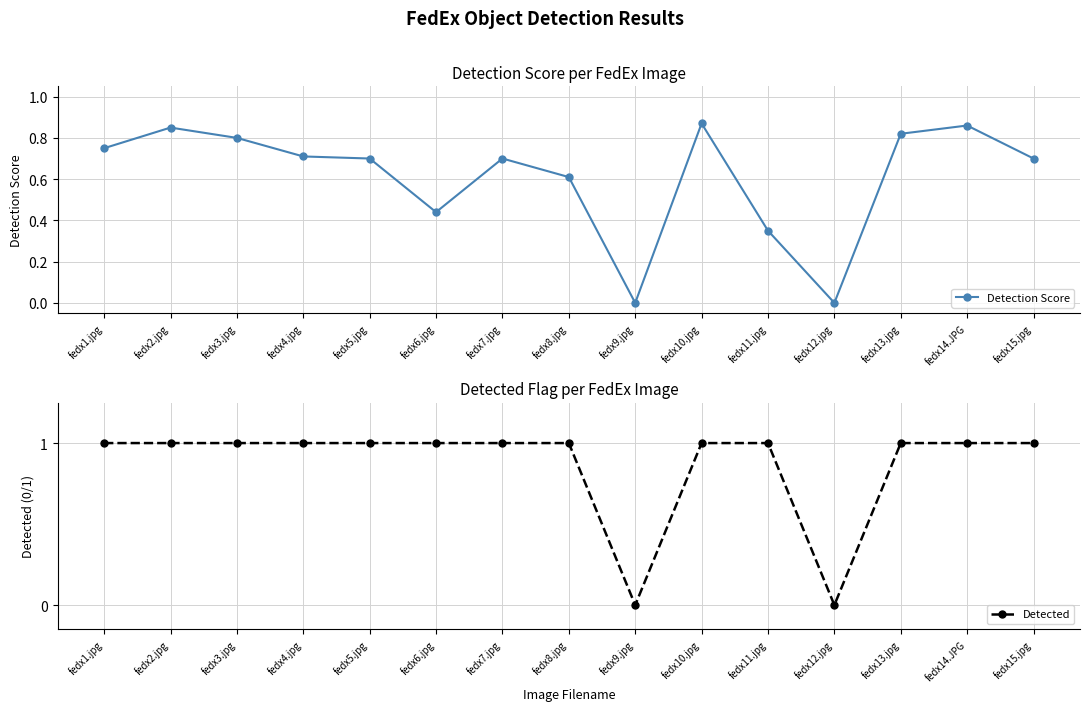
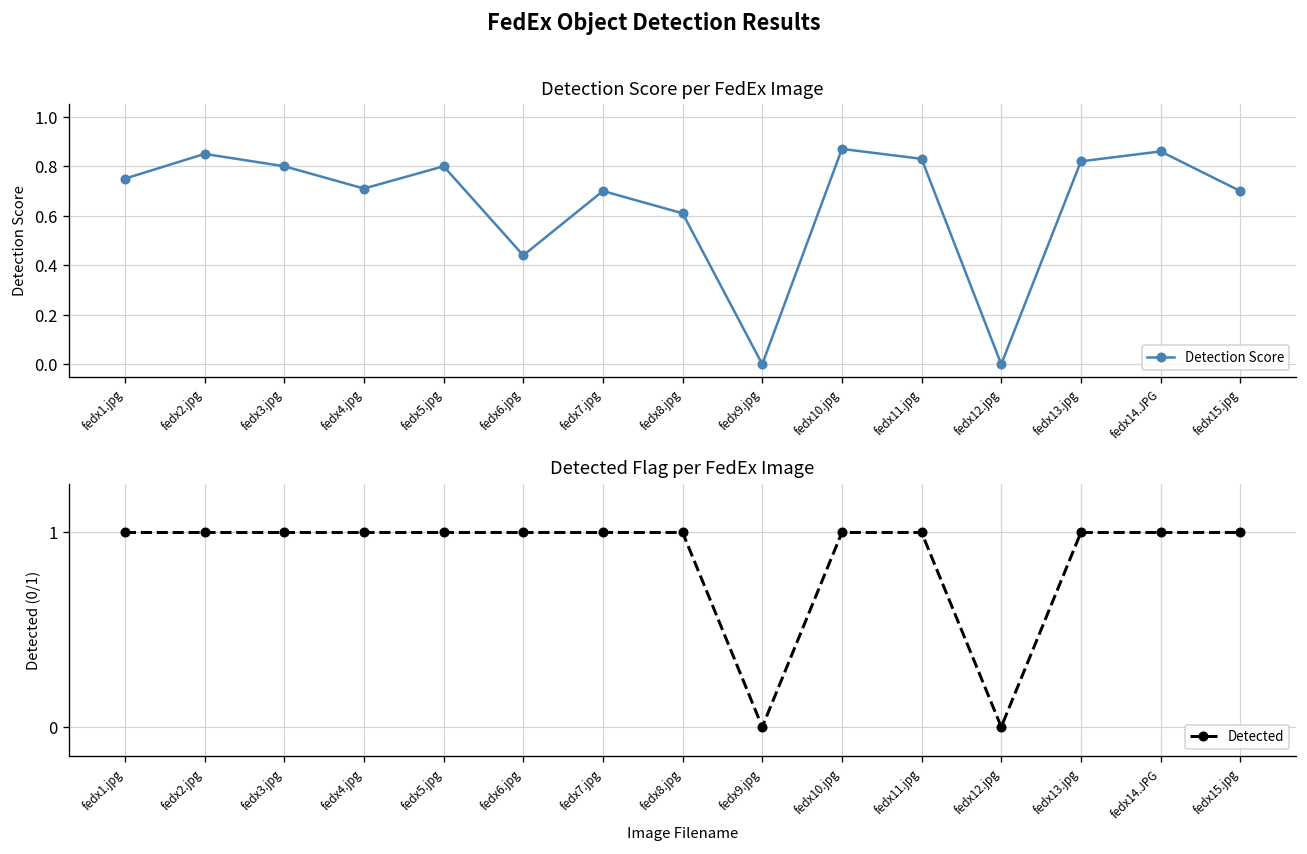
Detection Score per FedEx Image, fedx5.jpg: 0.7 -> 0.8
Detection Score per FedEx Image, fedx11.jpg: 0.35 -> 0.83
